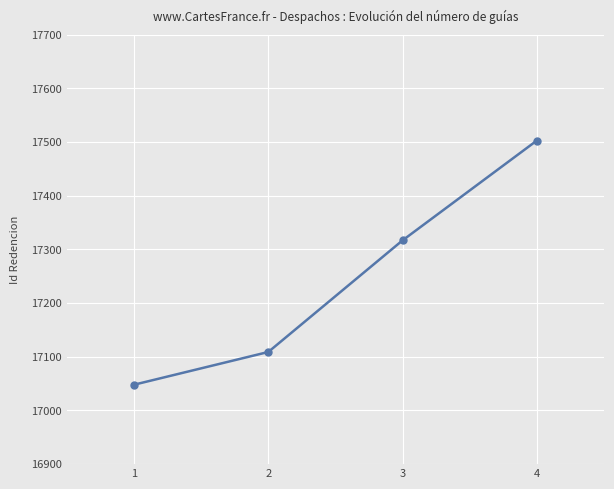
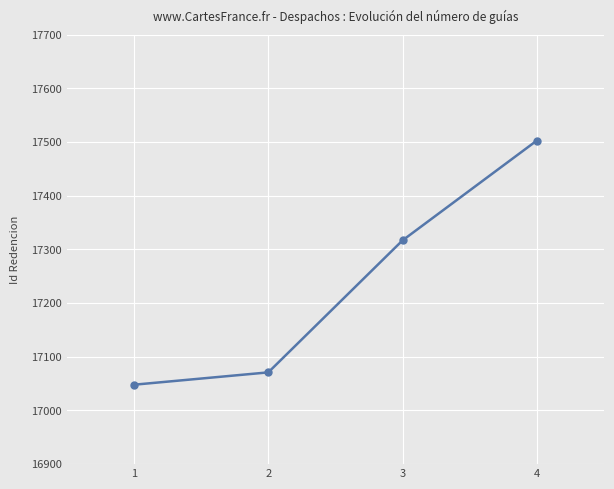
2: 17110 -> 17070
